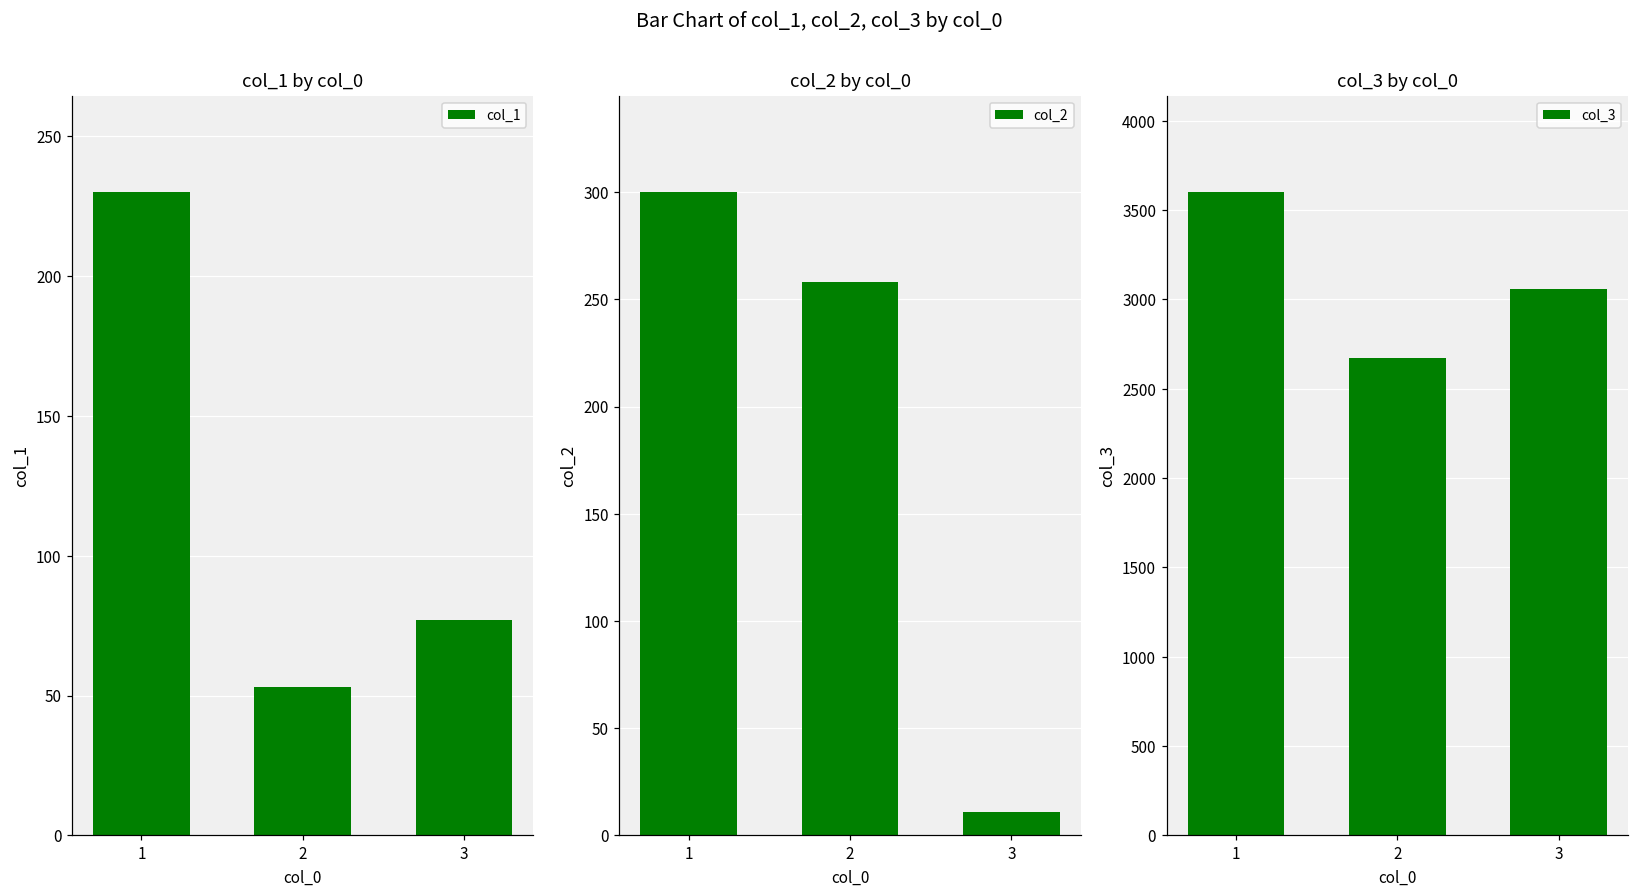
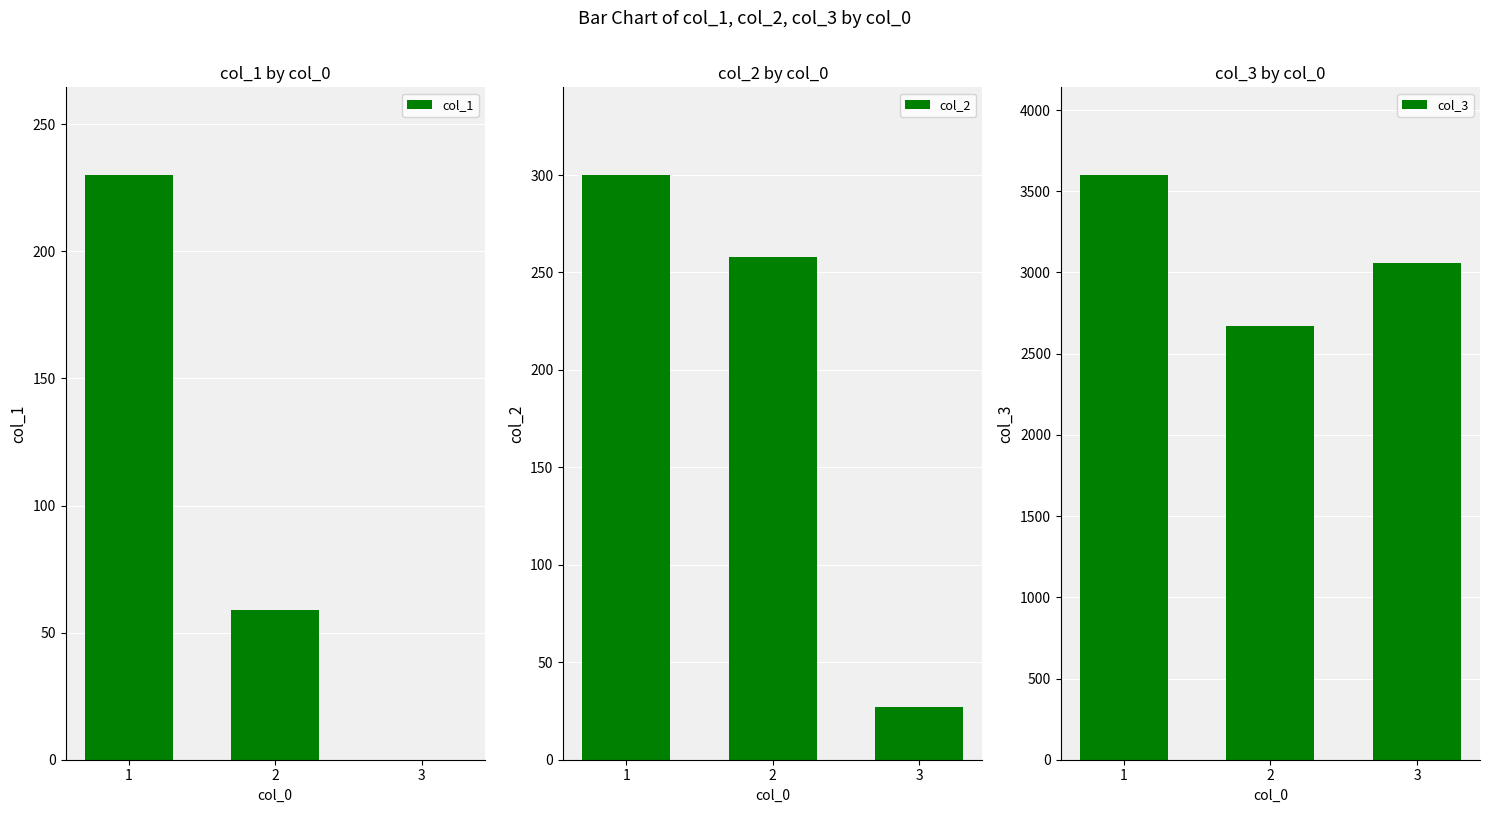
col_1 by col_0, 2: 53 -> 59
col_1 by col_0, 3: 77 -> 0
col_2 by col_0, 3: 11 -> 27
